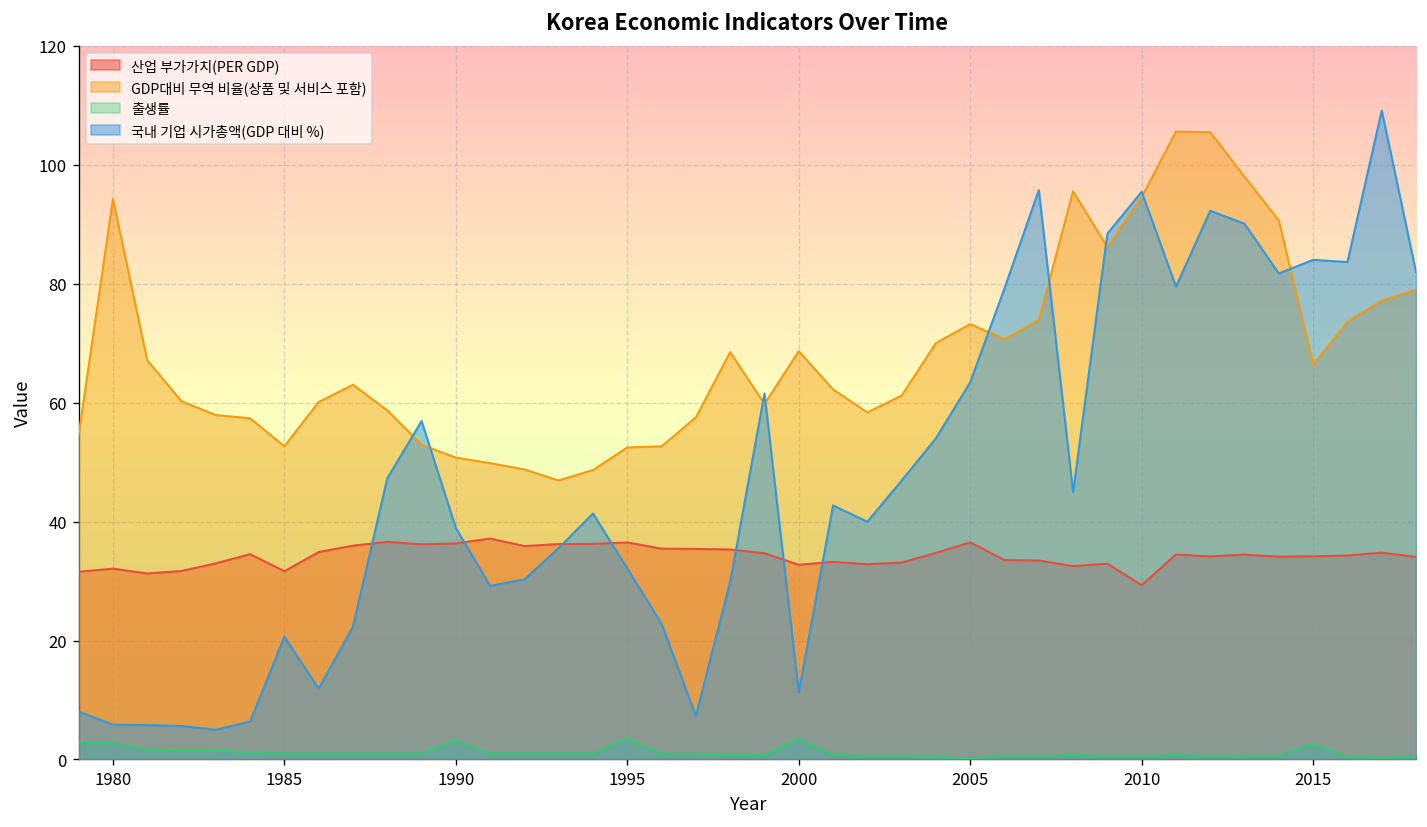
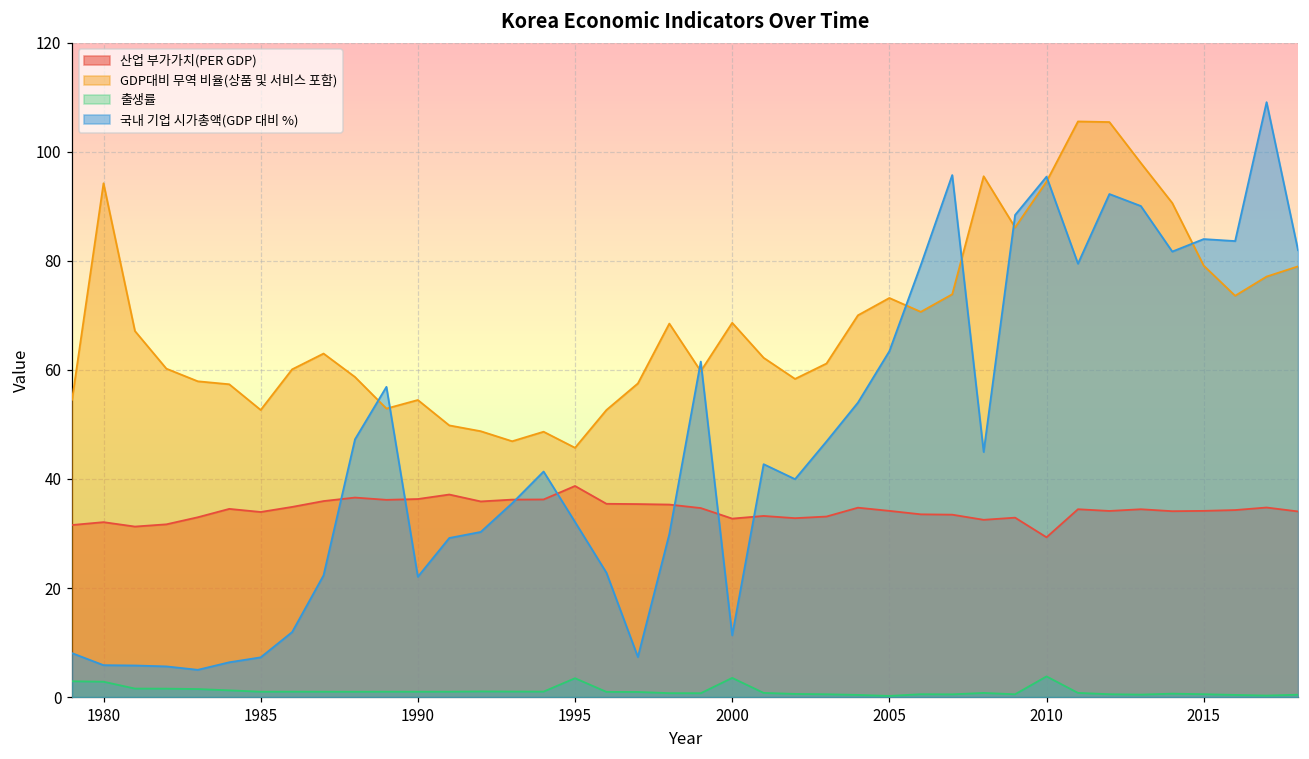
산업 부가가치(PER GDP), 1985: 32 -> 34
국내 기업 시가총액(GDP 대비 %), 1985: 21 -> 7
GDP대비 무역 비율(상품 및 서비스 포함), 1990: 51 -> 54
출생률, 1990: 3 -> 1
국내 기업 시가총액(GDP 대비 %), 1990: 39 -> 22
산업 부가가치(PER GDP), 1995: 36 -> 39
GDP대비 무역 비율(상품 및 서비스 포함), 1995: 52 -> 46
산업 부가가치(PER GDP), 2005: 37 -> 34
출생률, 2010: 0 -> 4
GDP대비 무역 비율(상품 및 서비스 포함), 2015: 66 -> 79
출생률, 2015: 3 -> 1
